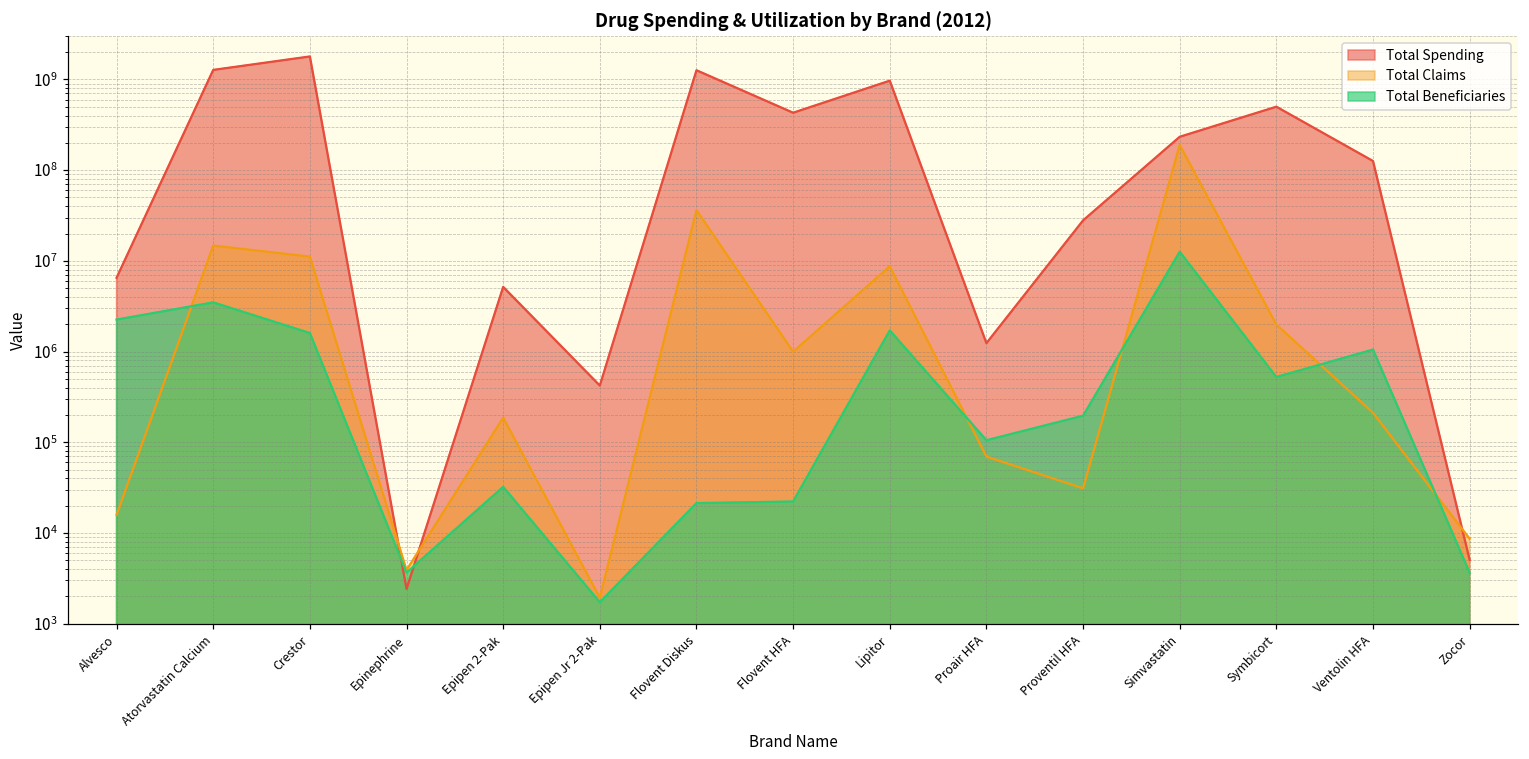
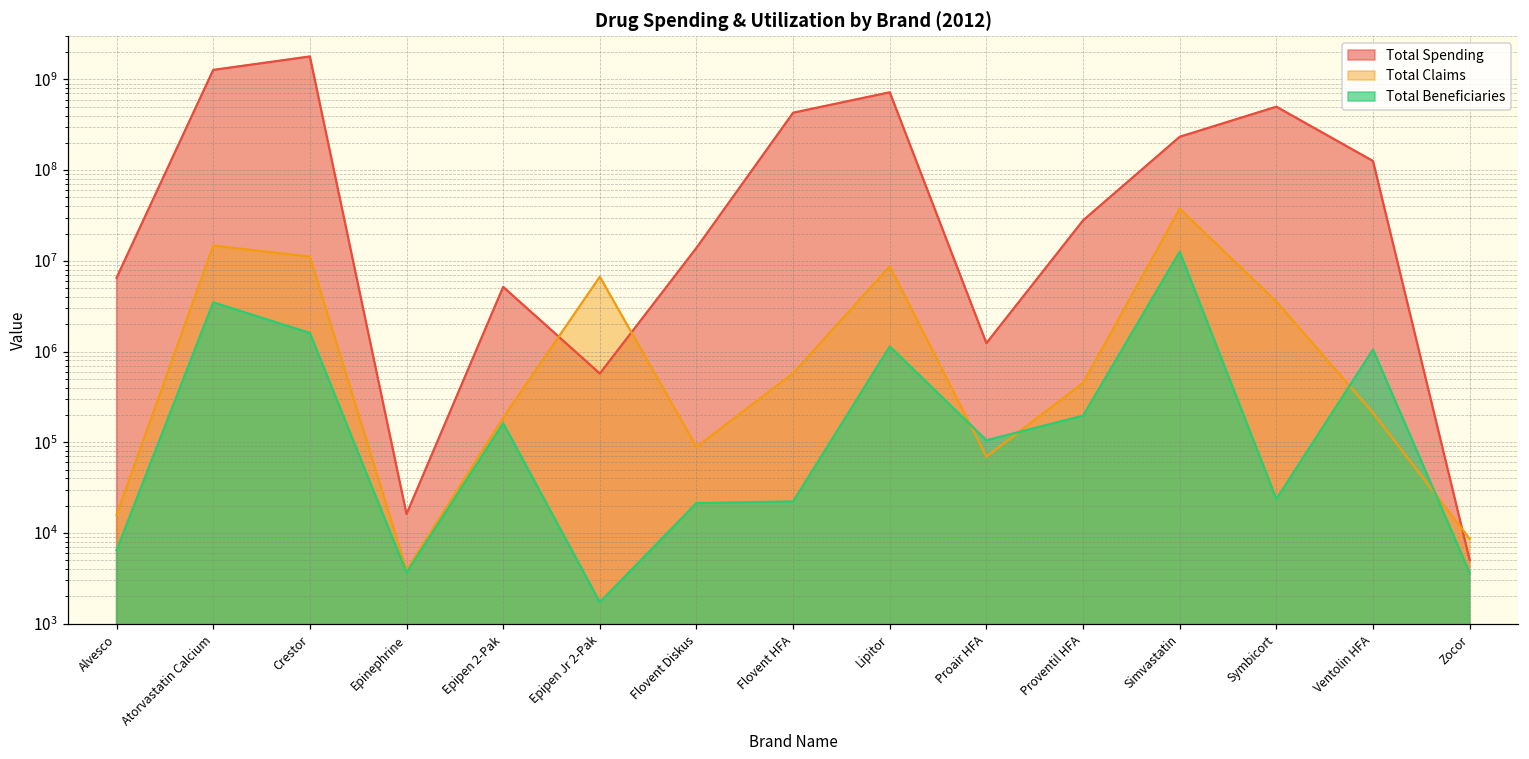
Total Beneficiaries, Alvesco: 2200000 -> 6000
Total Spending, Epinephrine: 2400 -> 16000
Total Beneficiaries, Epipen 2-Pak: 32000 -> 160000
Total Spending, Epipen Jr 2-Pak: 400000 -> 600000
Total Claims, Epipen Jr 2-Pak: 1900 -> 7000000
Total Spending, Flovent Diskus: 1300000000 -> 14000000
Total Claims, Flovent Diskus: 40000000 -> 90000
Total Claims, Flovent HFA: 1000000 -> 600000
Total Spending, Lipitor: 1000000000 -> 700000000
Total Beneficiaries, Lipitor: 1700000 -> 1100000
Total Claims, Proventil HFA: 31000 -> 400000
Total Claims, Simvastatin: 190000000 -> 40000000
Total Claims, Symbicort: 2000000 -> 3600000
Total Beneficiaries, Symbicort: 500000 -> 24000
